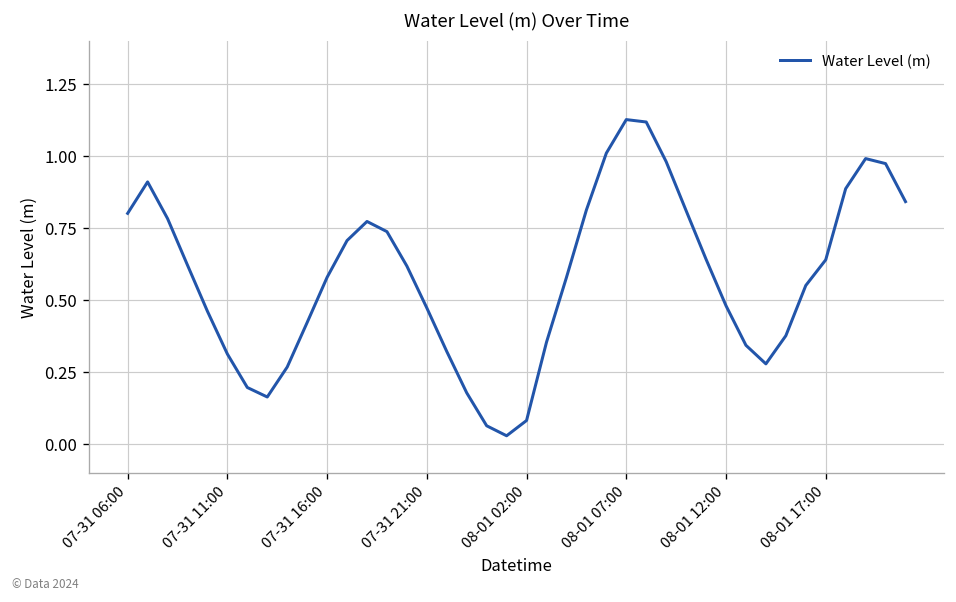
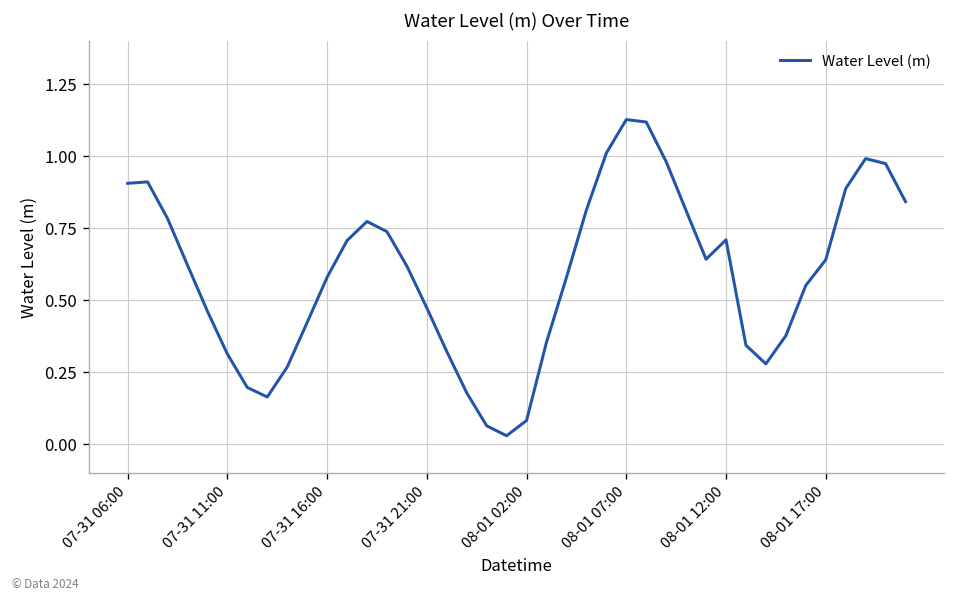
07-31 06:00: 0.80 -> 0.90
08-01 12:00: 0.48 -> 0.71
